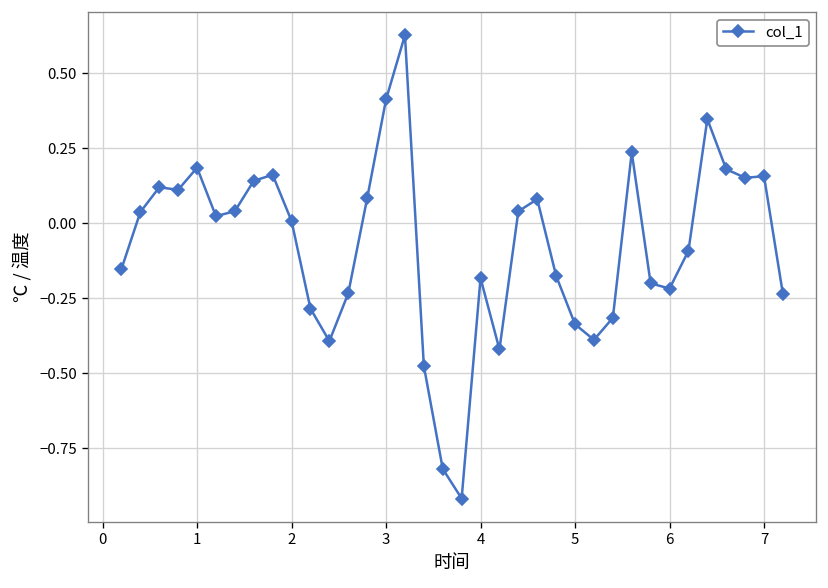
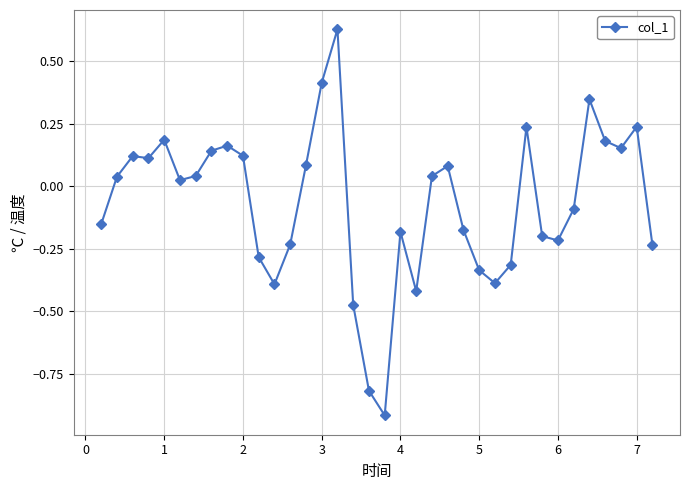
2: 0.01 -> 0.12
7: 0.16 -> 0.24
